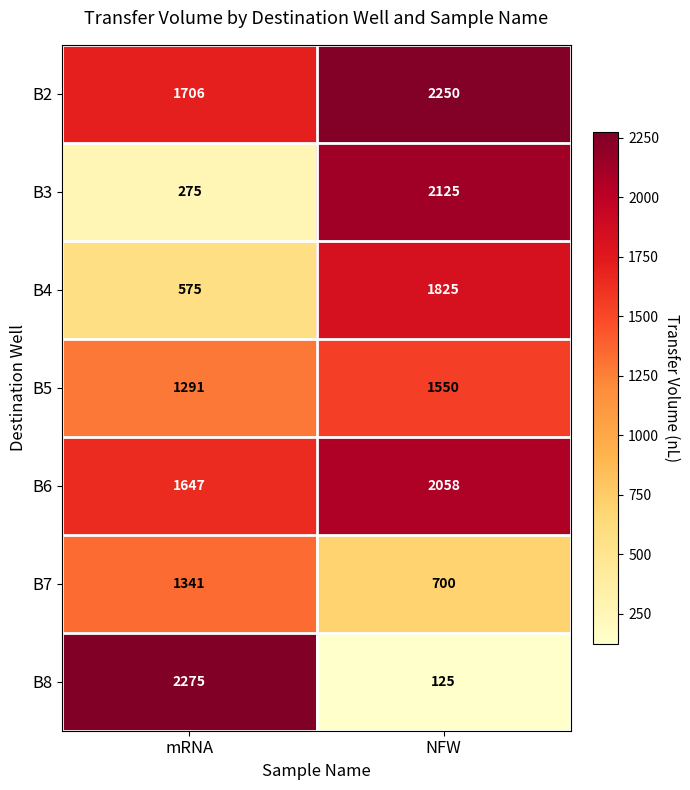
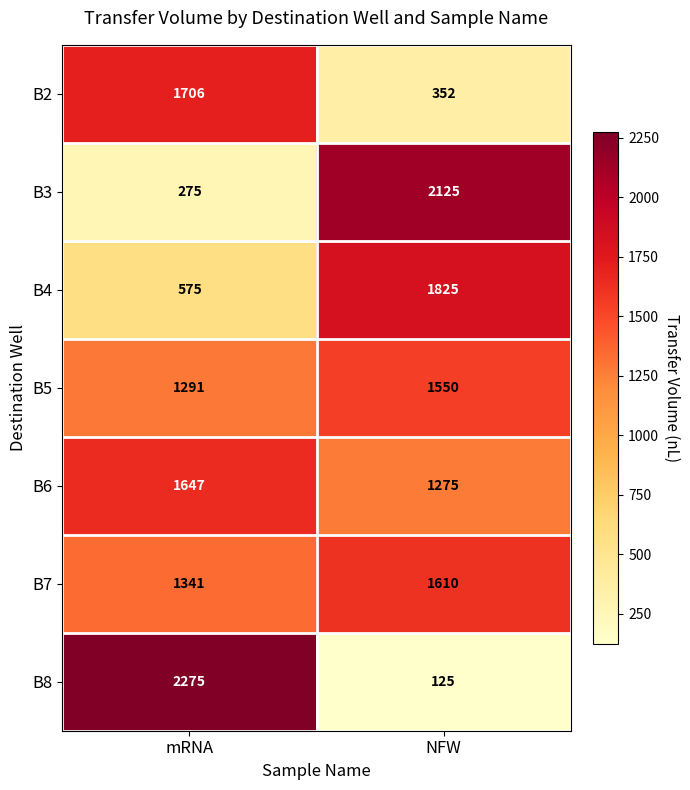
B2, NFW: 2250 -> 352
B6, NFW: 2058 -> 1275
B7, NFW: 700 -> 1610
